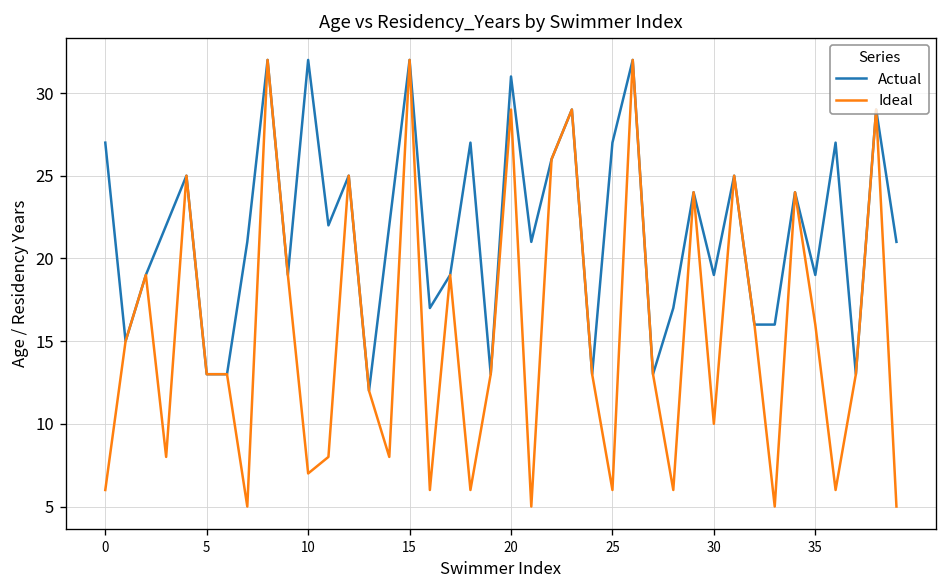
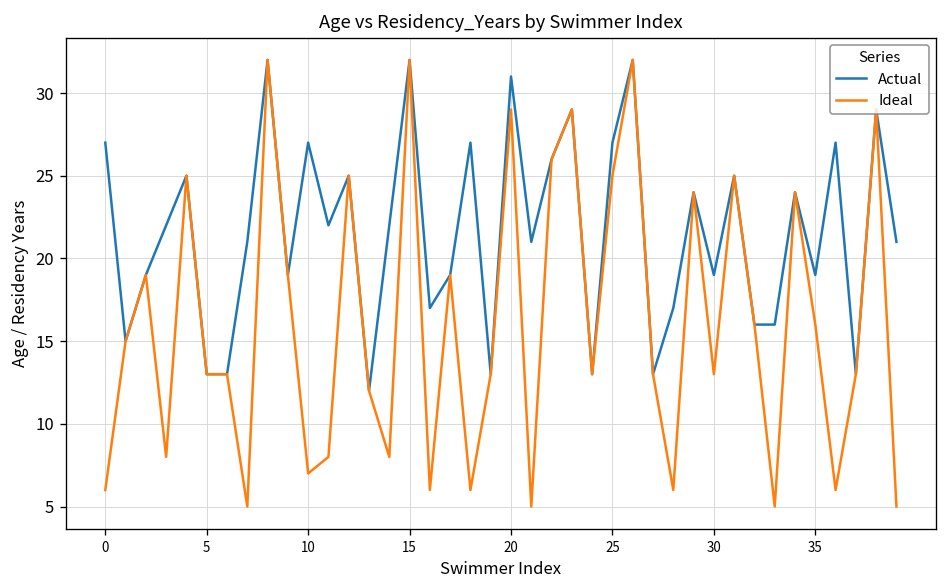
Actual, 10: 32 -> 27
Ideal, 25: 6 -> 25
Ideal, 30: 10 -> 13
